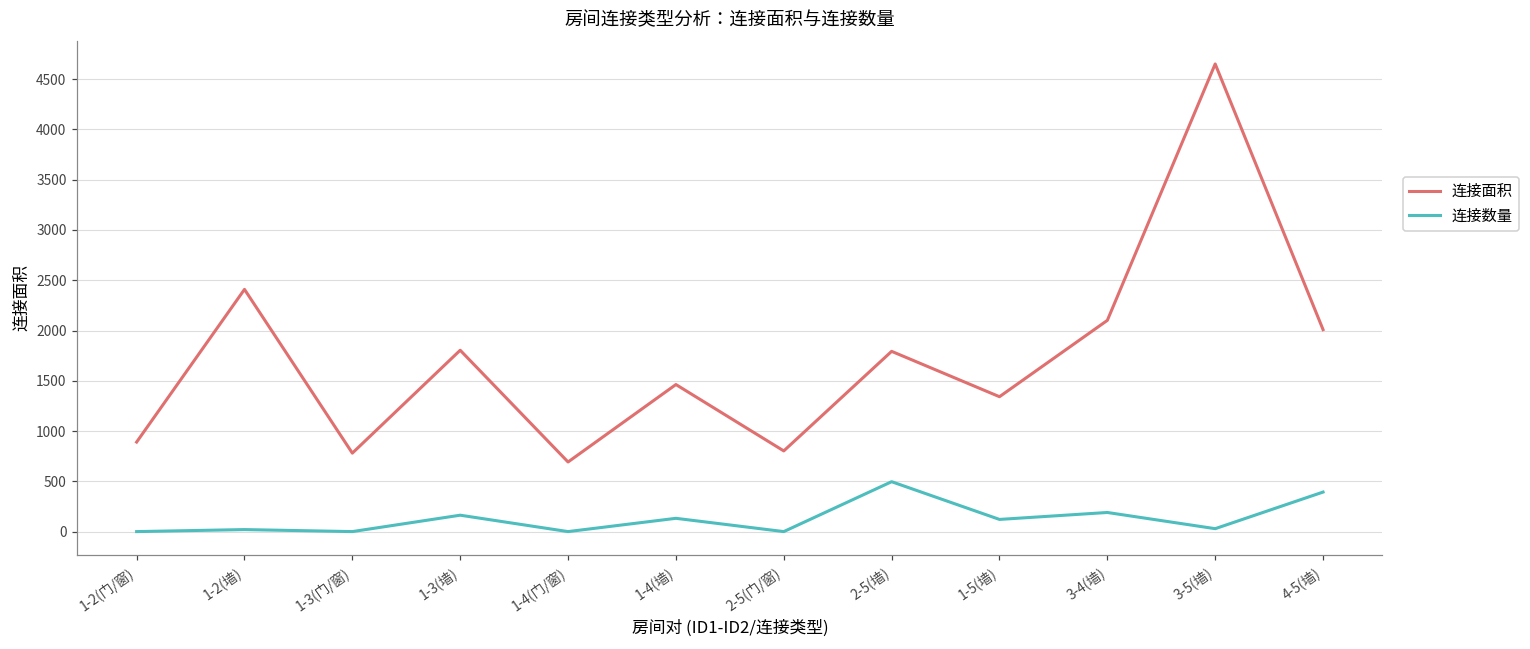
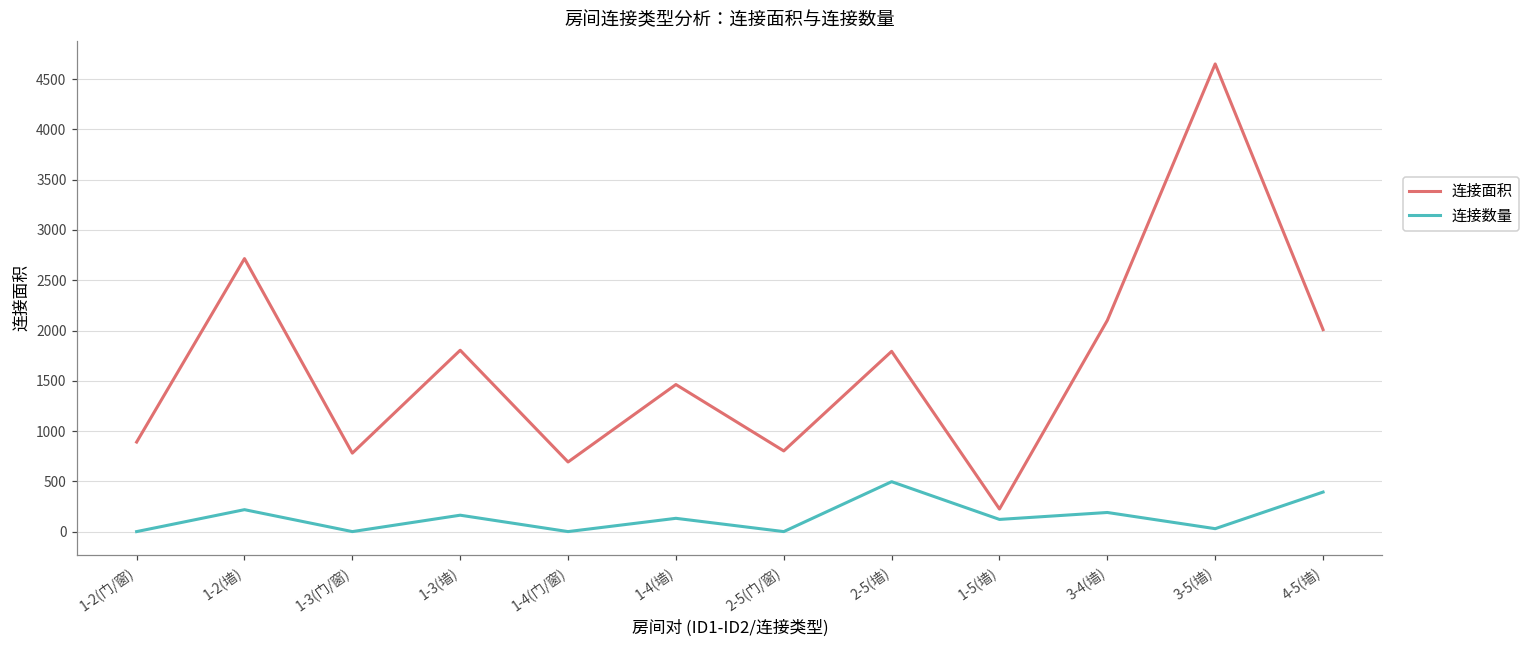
连接面积, 1-2(墙): 2400 -> 2700
连接数量, 1-2(墙): 0 -> 200
连接面积, 1-5(墙): 1300 -> 200
